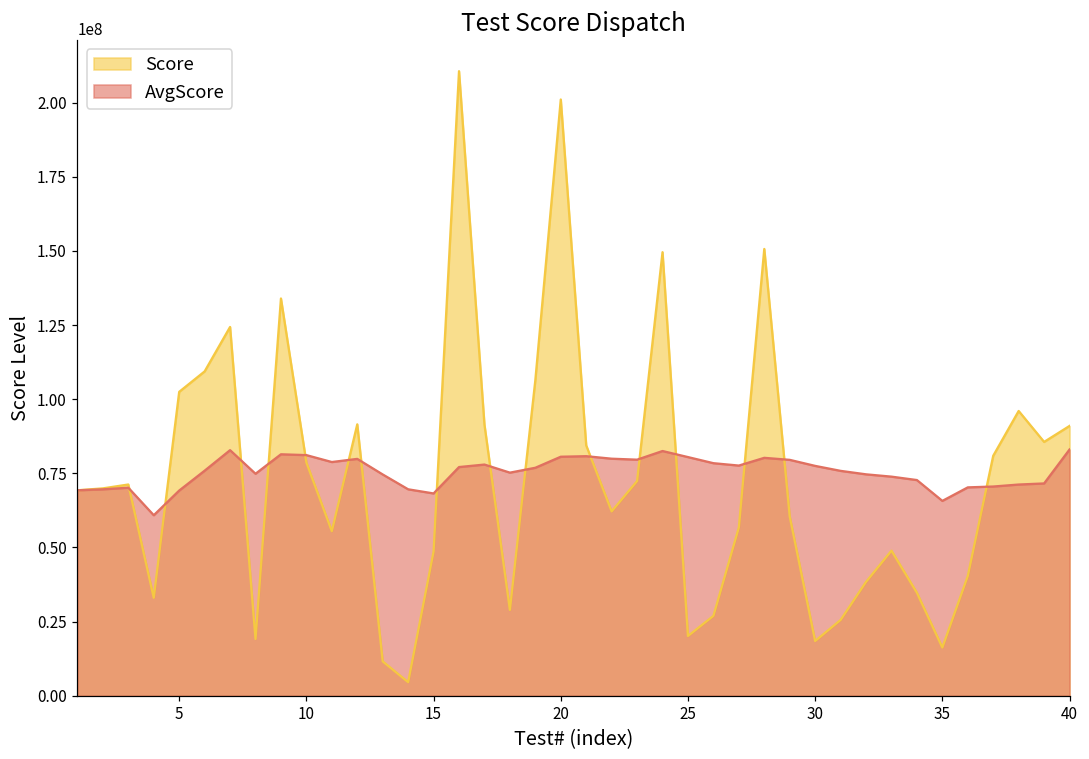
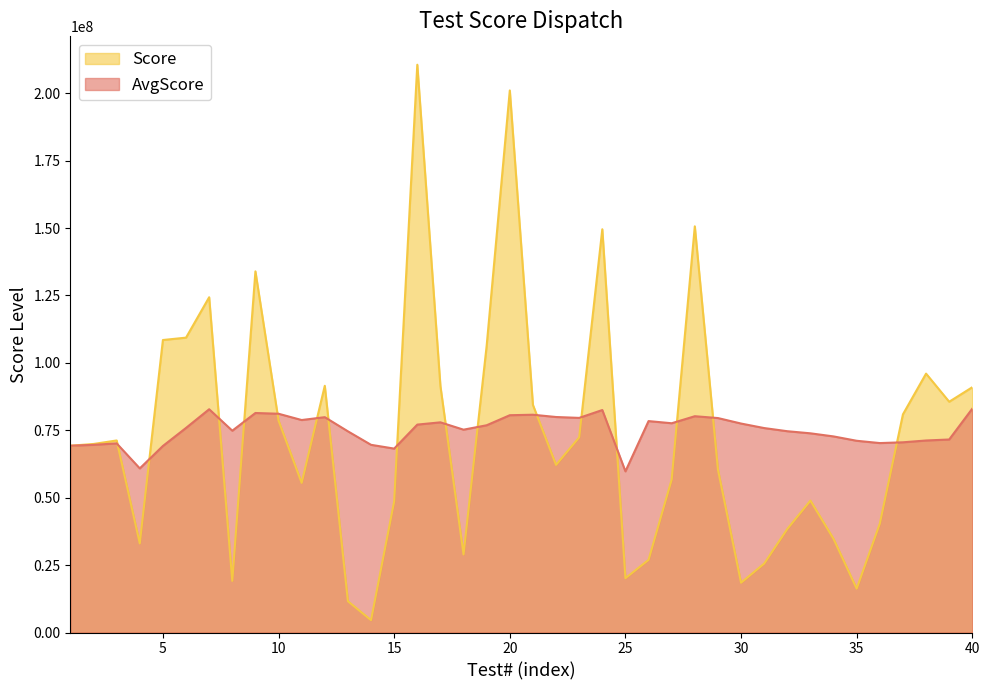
Score, 5: 102000000 -> 108000000
AvgScore, 25: 80000000 -> 60000000
AvgScore, 35: 66000000 -> 71000000
